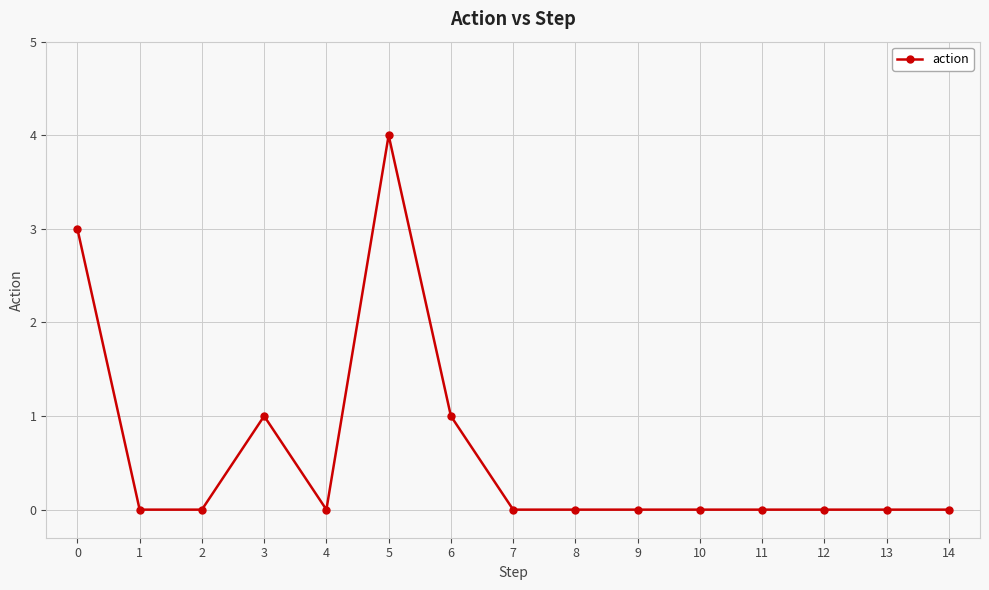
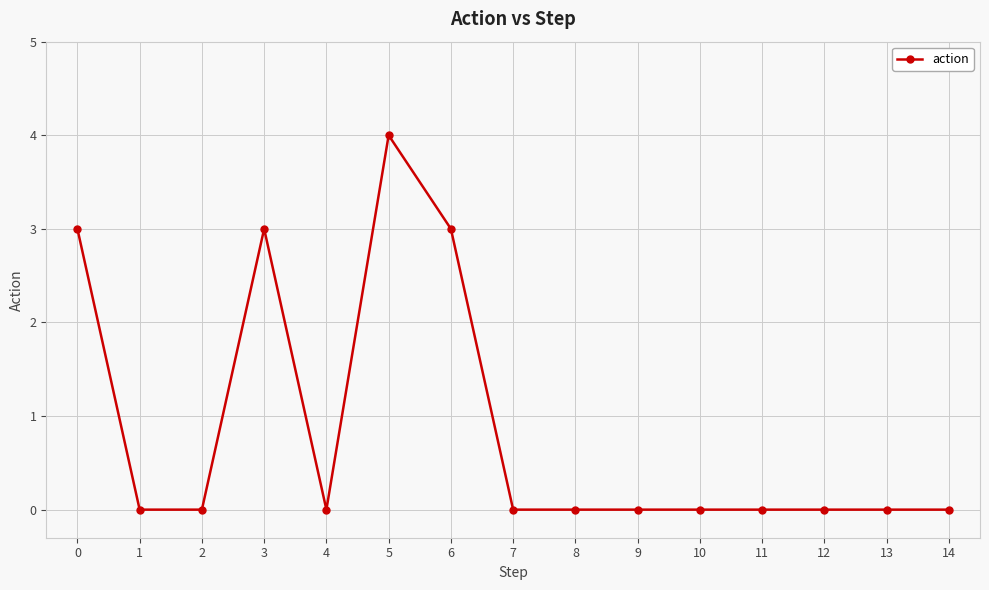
3: 1 -> 3
6: 1 -> 3
